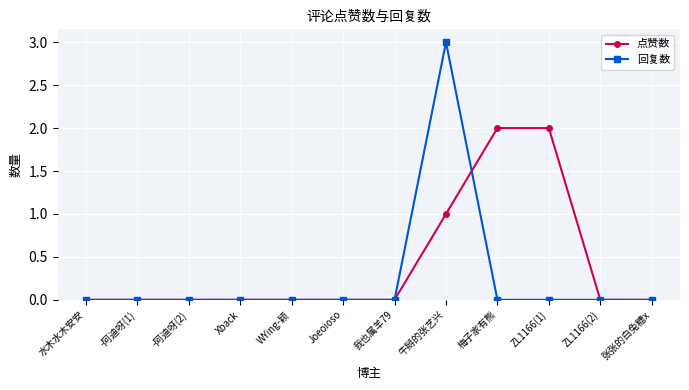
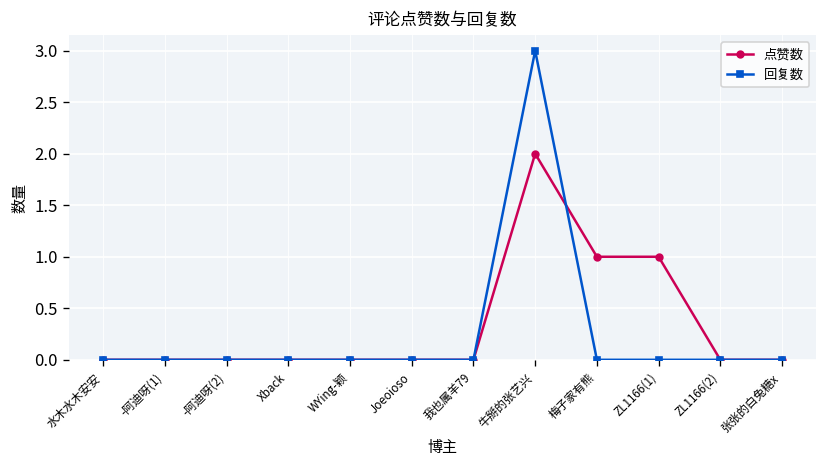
点赞数, 牛掰的张艺兴: 1 -> 2
点赞数, 梅子家有熊: 2 -> 1
点赞数, ZL1166(1): 2 -> 1
